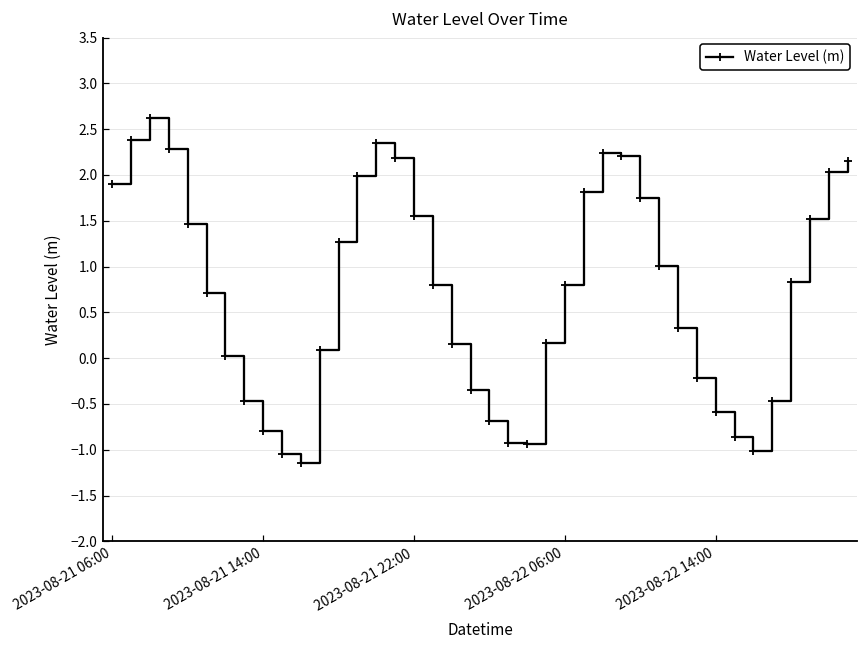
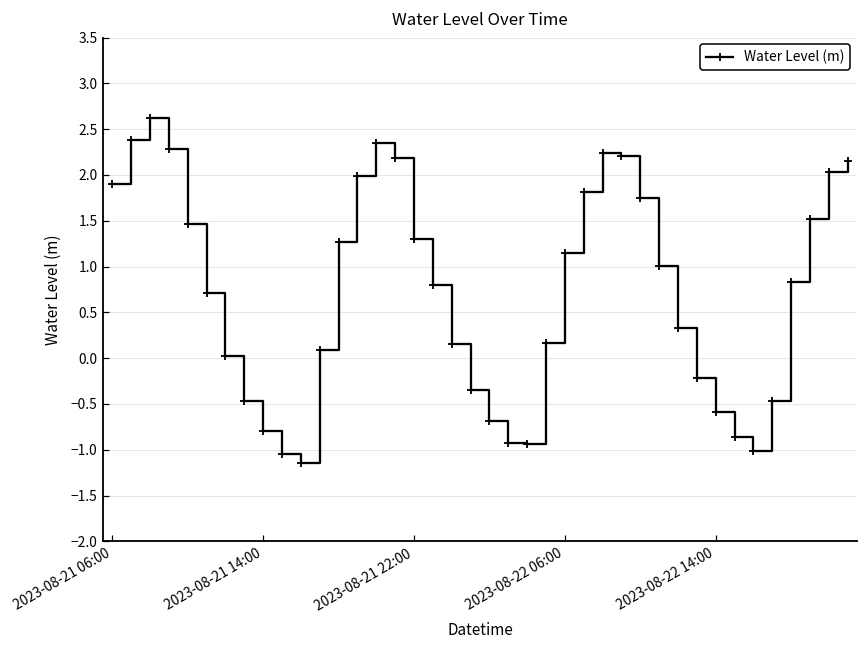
2023-08-21 22:00: 1.6 -> 1.3
2023-08-22 06:00: 0.8 -> 1.1
